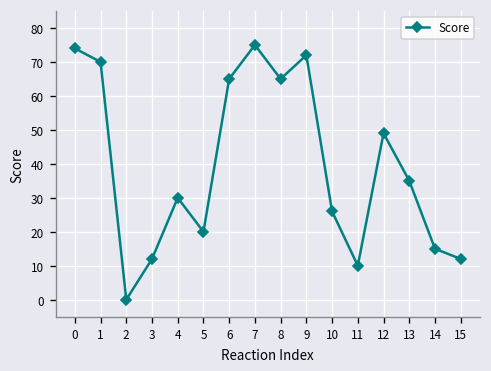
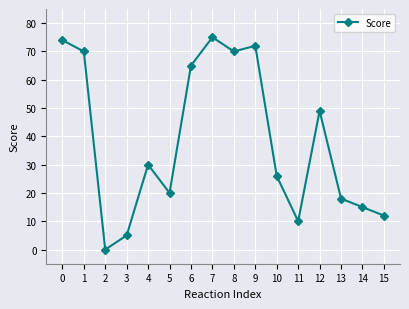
3: 12 -> 5
8: 65 -> 70
13: 35 -> 18
